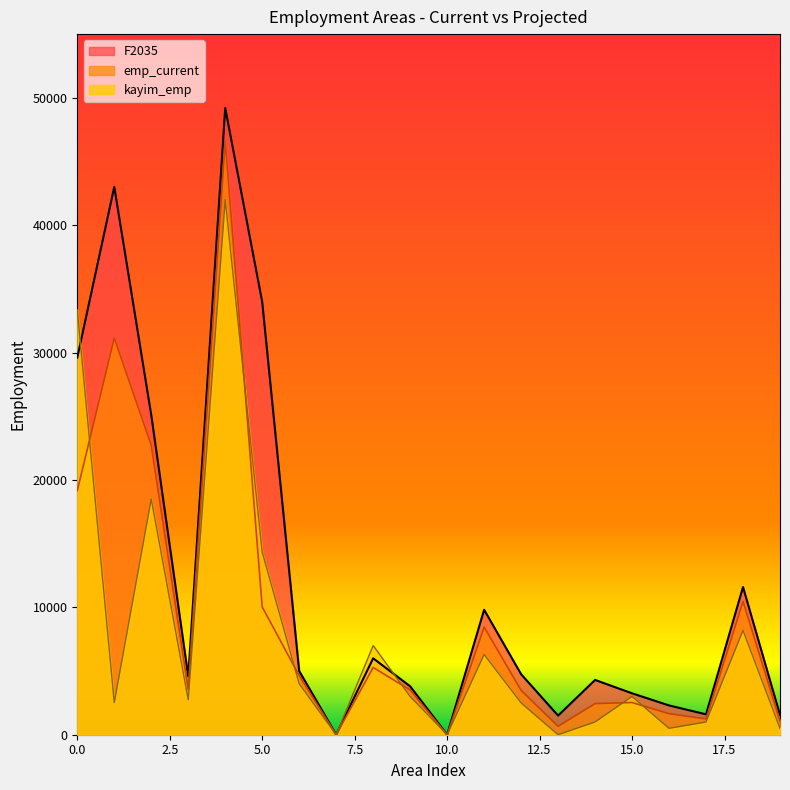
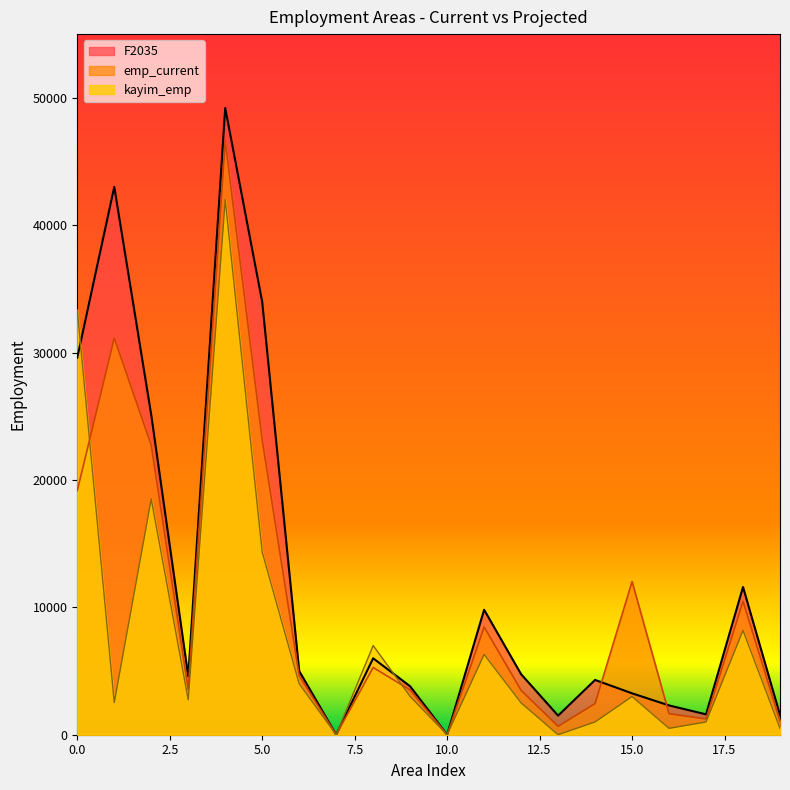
emp_current, 5.0: 10000 -> 23100
emp_current, 15.0: 2500 -> 12000
